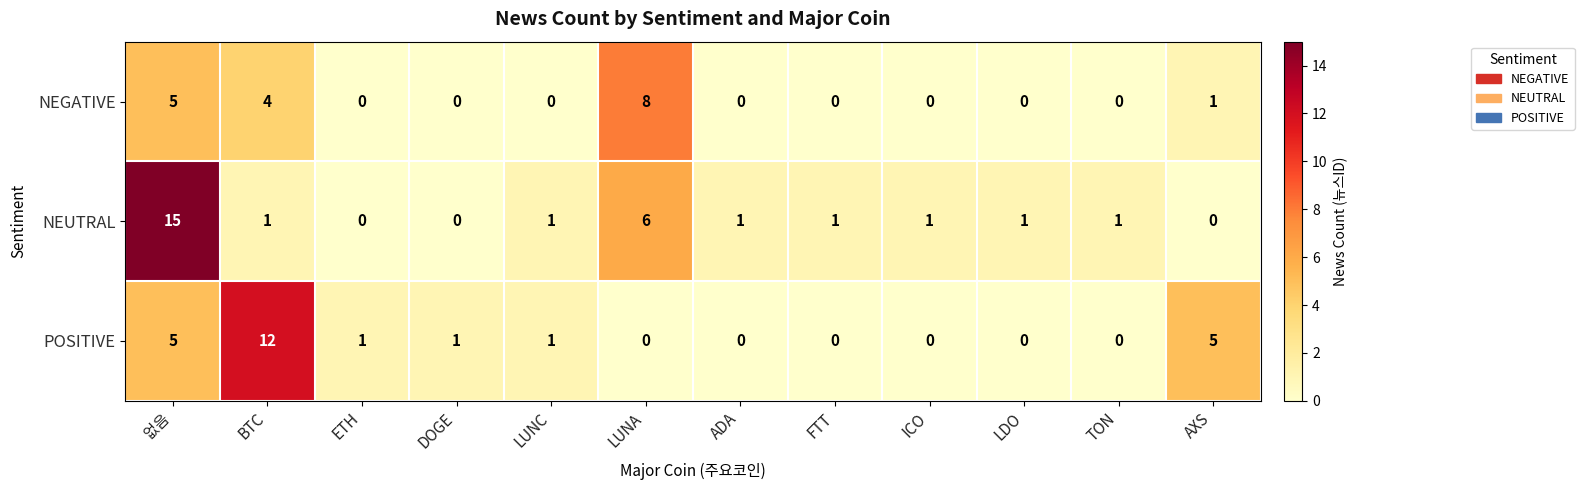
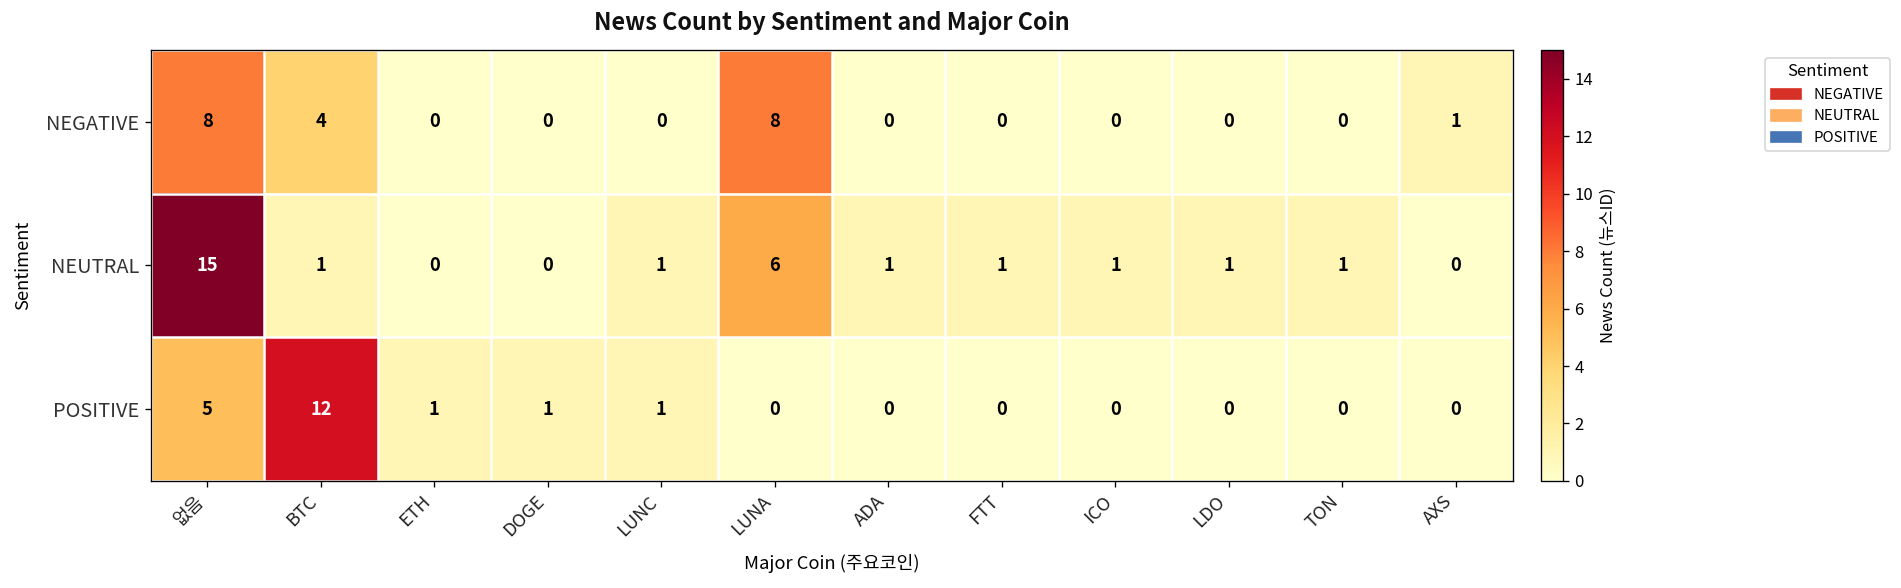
NEGATIVE, 없음: 5 -> 8
POSITIVE, AXS: 5 -> 0
